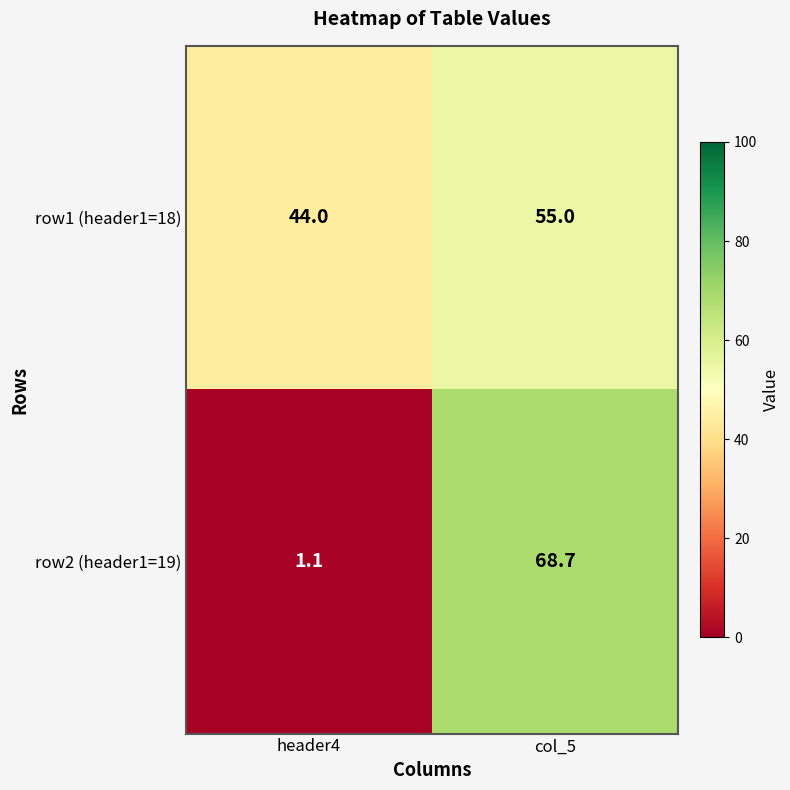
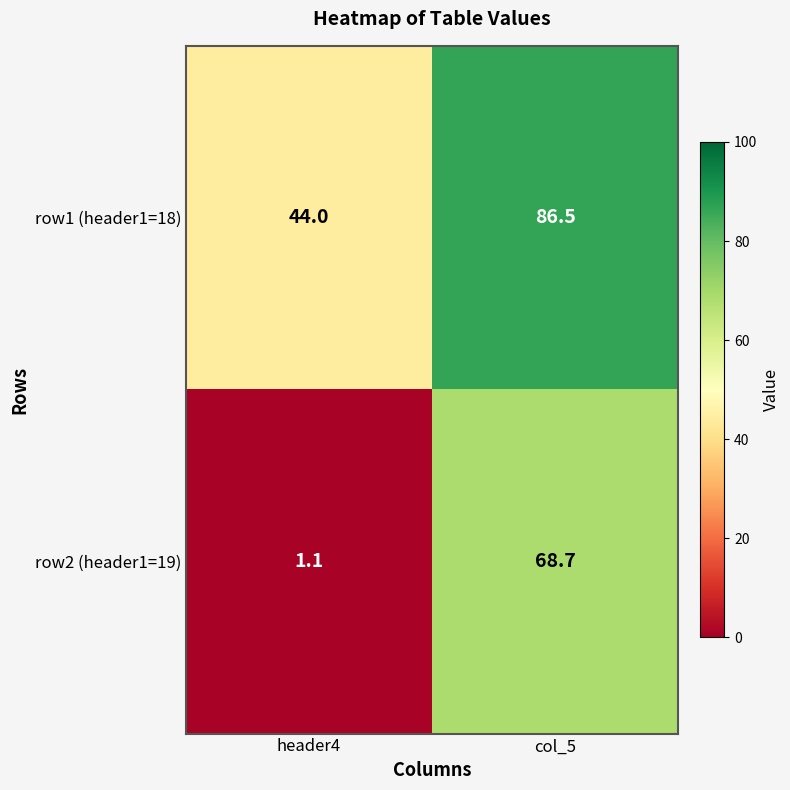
row1 (header1=18), col_5: 55.0 -> 86.5
